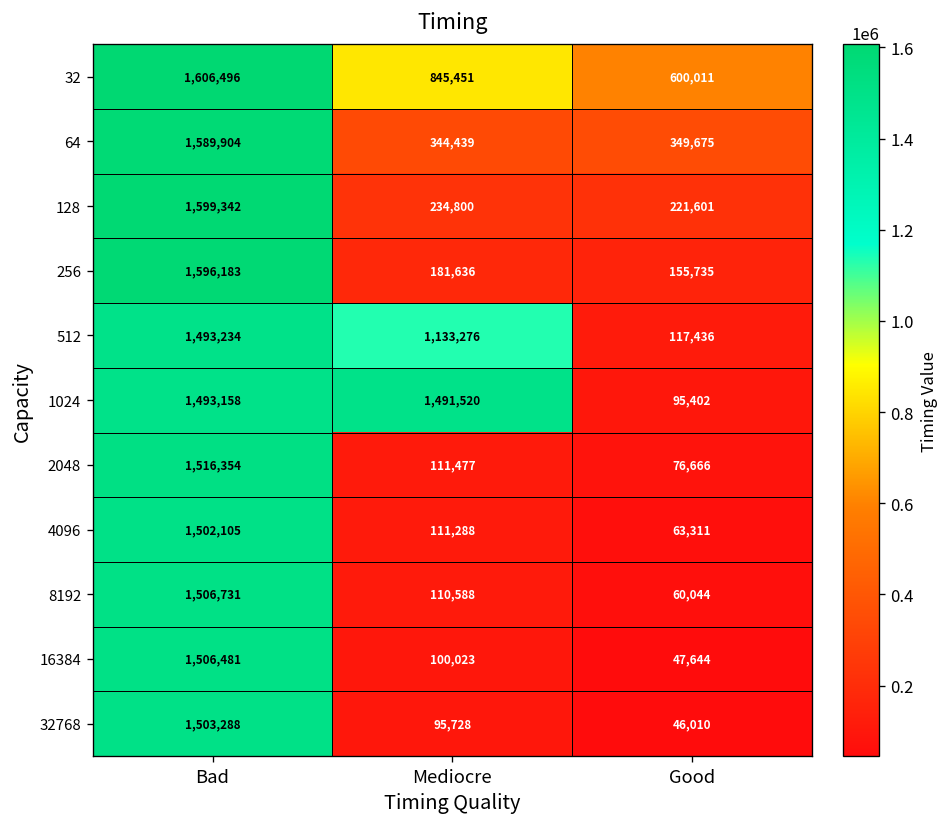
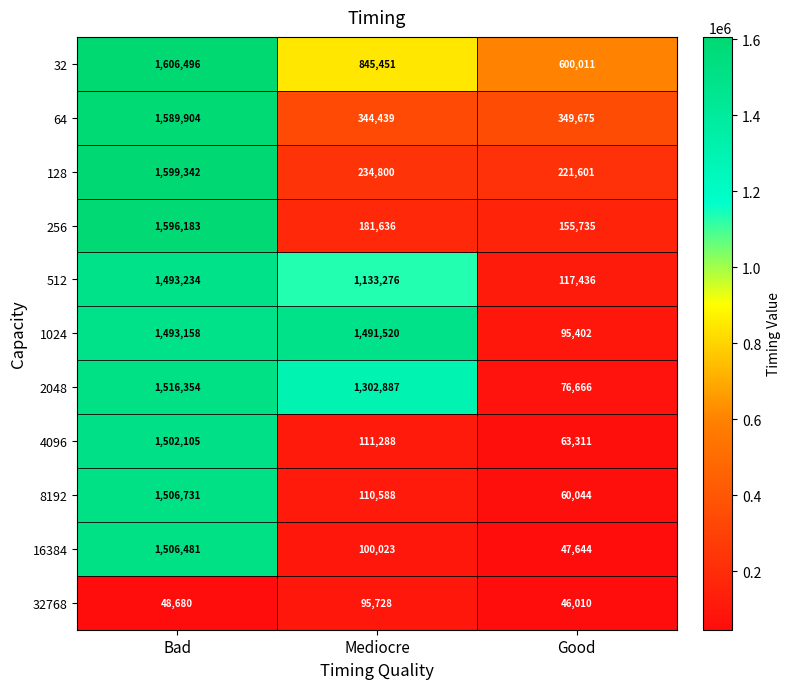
2048, Mediocre: 111,477 -> 1,302,887
32768, Bad: 1,503,288 -> 48,680
